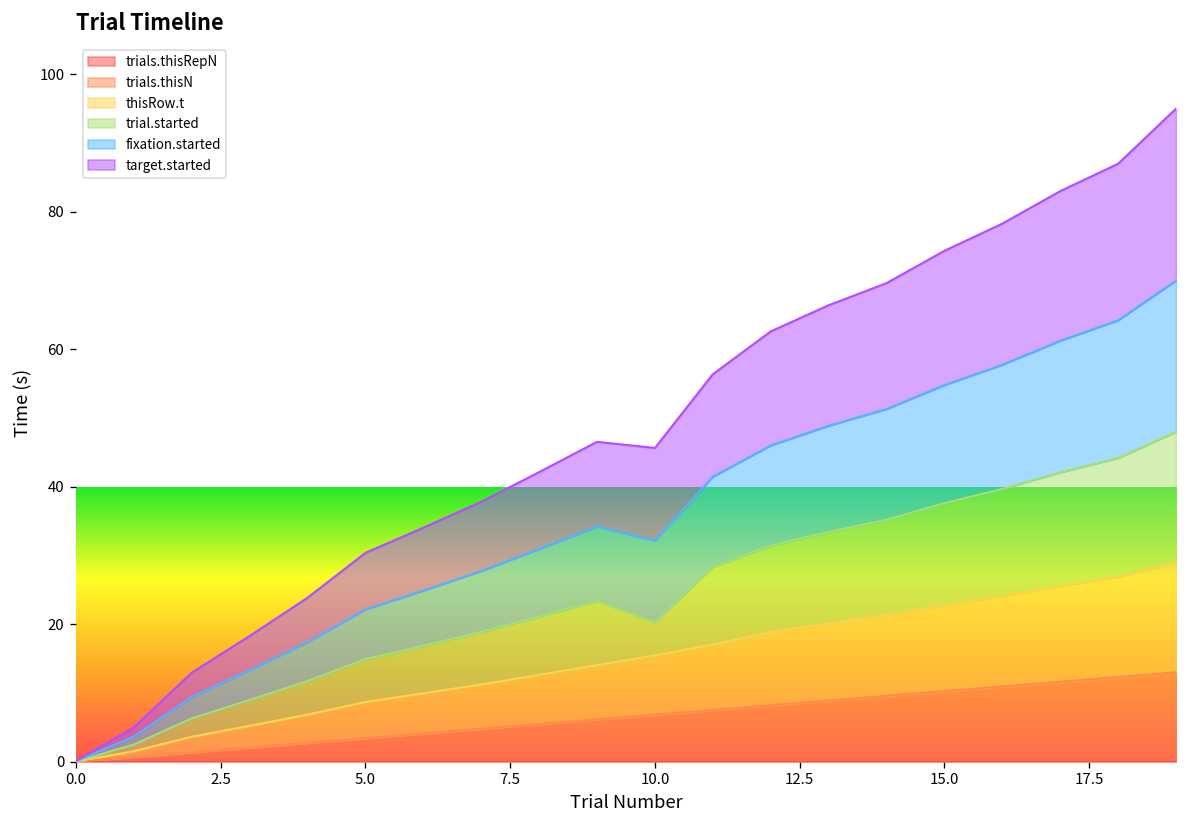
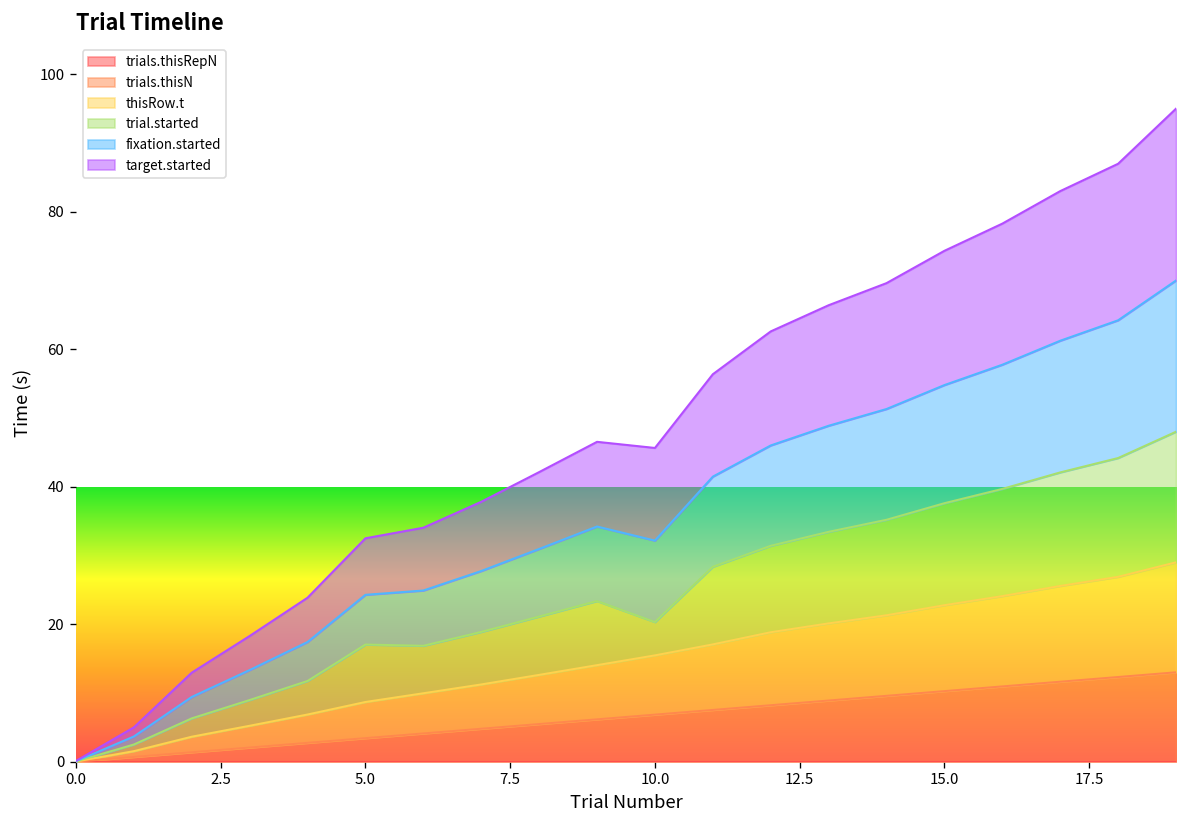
trial.started, 5.0: 6 -> 8
